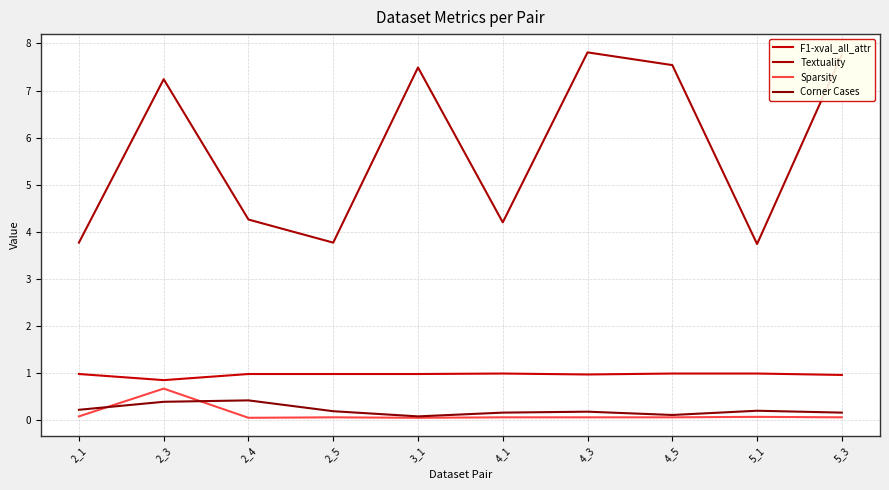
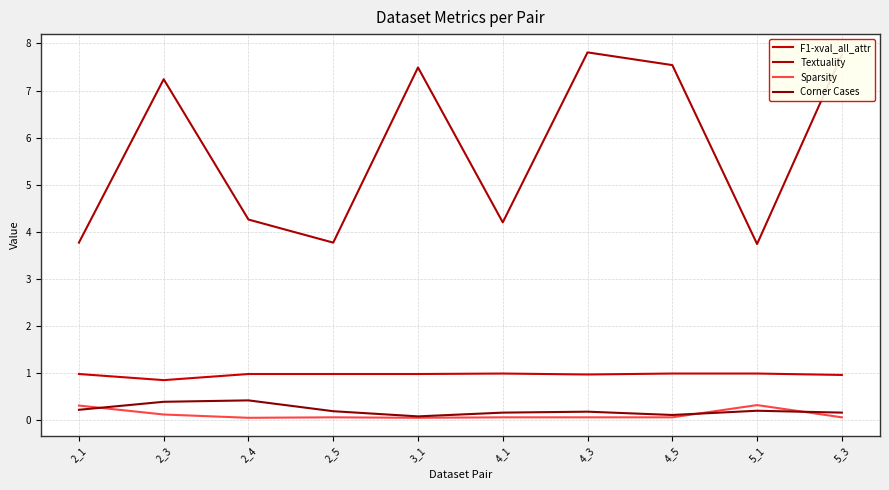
Sparsity, 2_1: 0.1 -> 0.3
Sparsity, 2_3: 0.7 -> 0.1
Sparsity, 5_1: 0.1 -> 0.3
